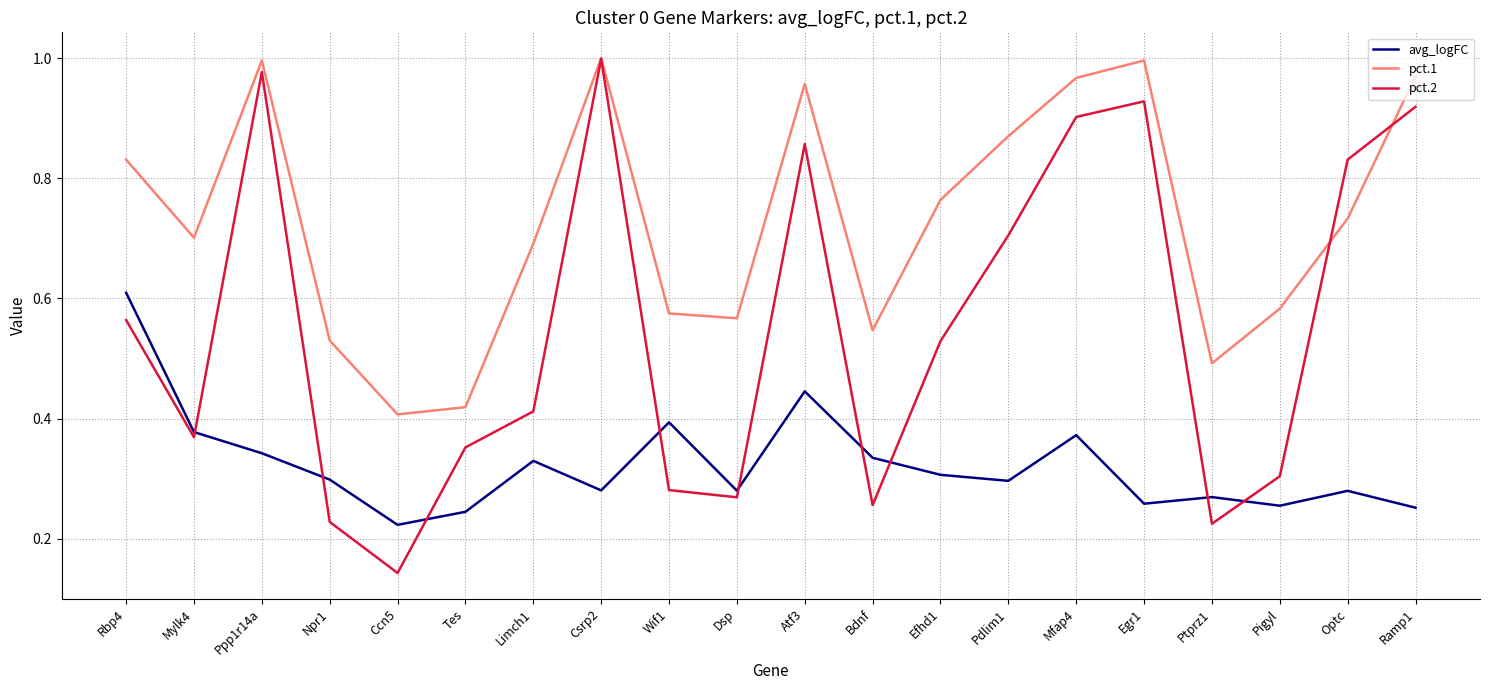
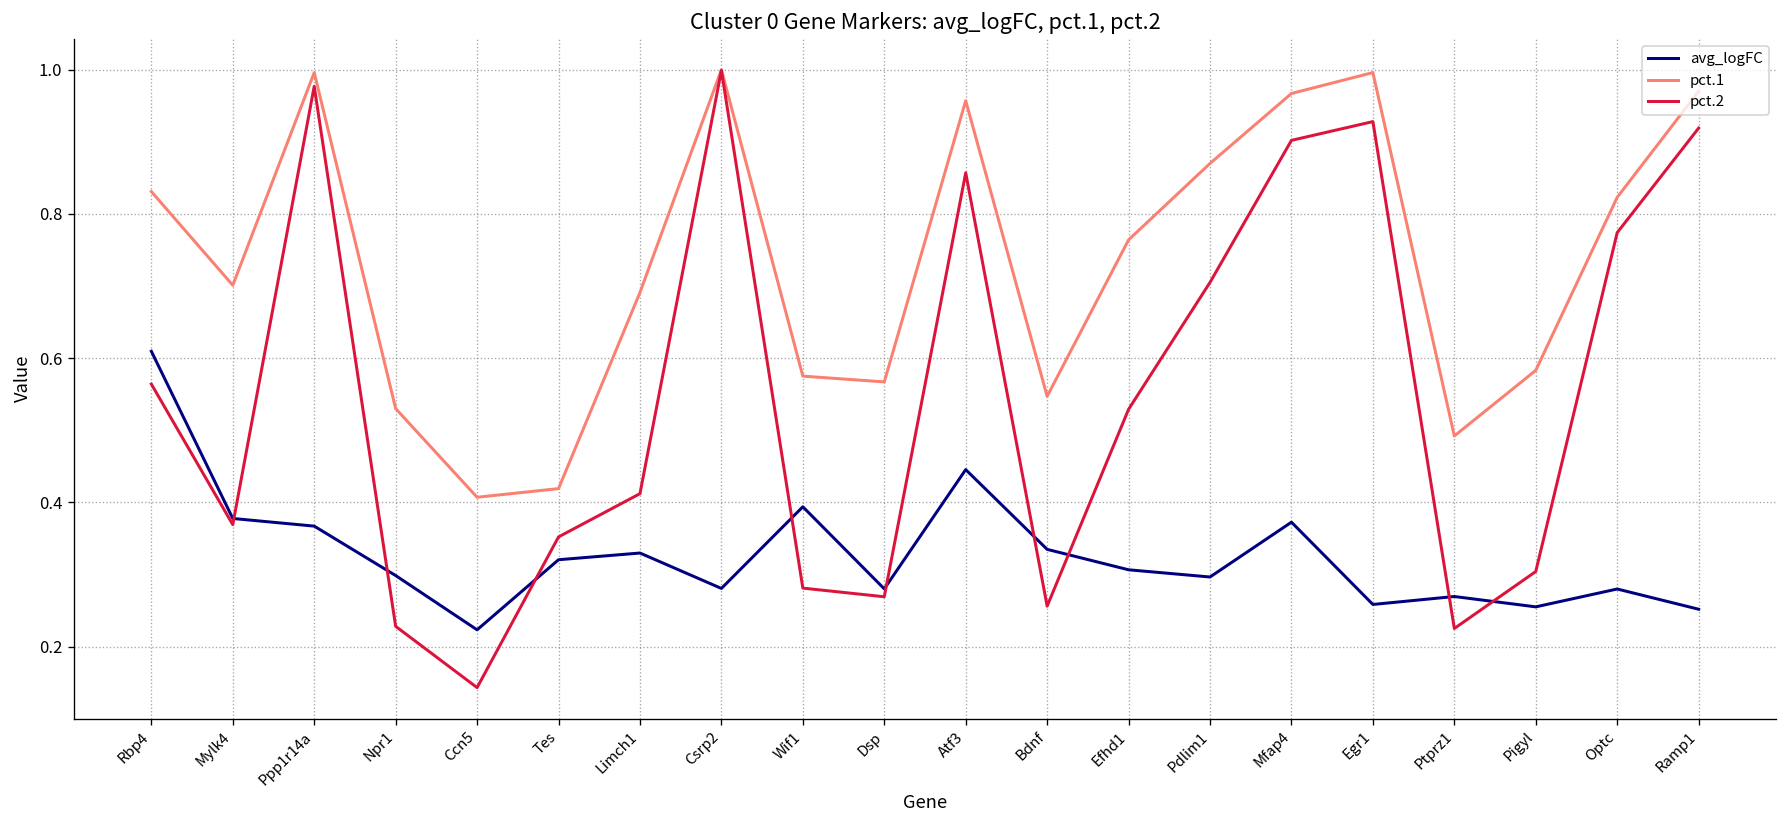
avg_logFC, Ppp1r14a: 0.34 -> 0.37
avg_logFC, Tes: 0.24 -> 0.32
pct.1, Optc: 0.73 -> 0.82
pct.2, Optc: 0.83 -> 0.77
